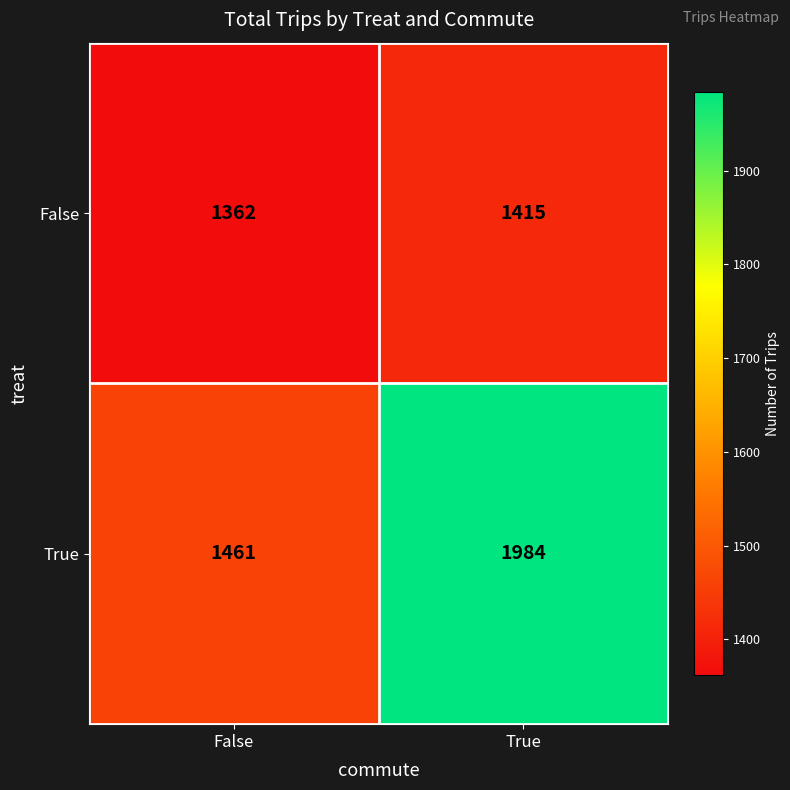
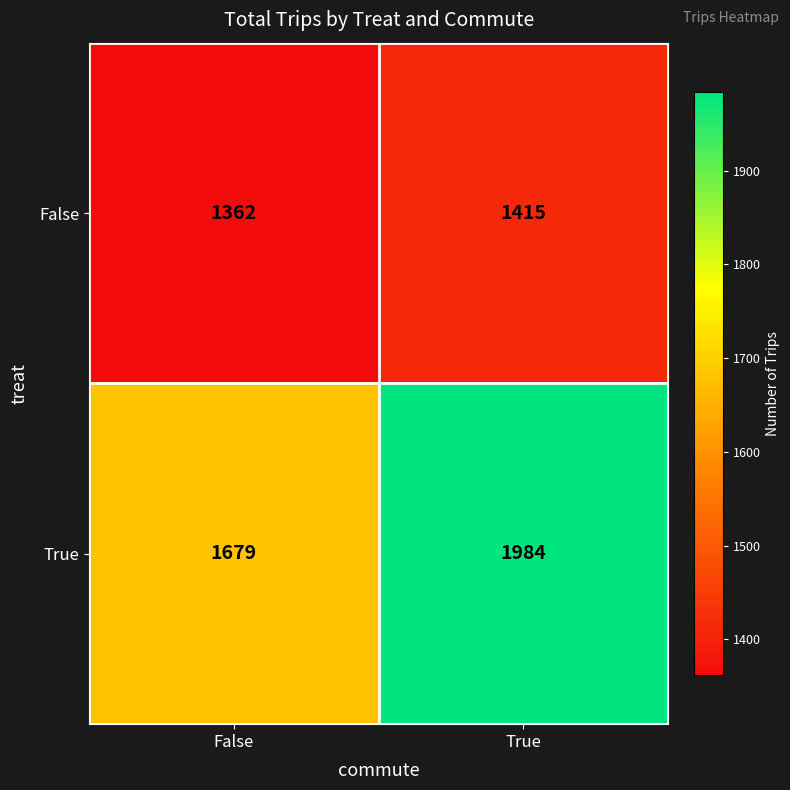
True, False: 1461 -> 1679
